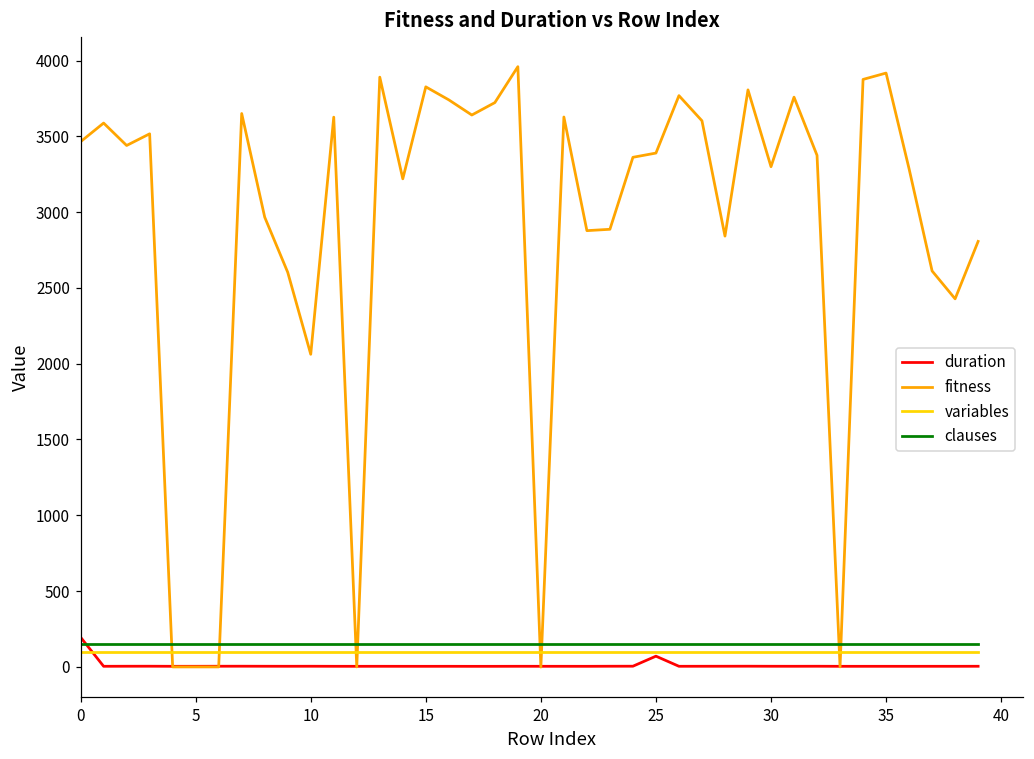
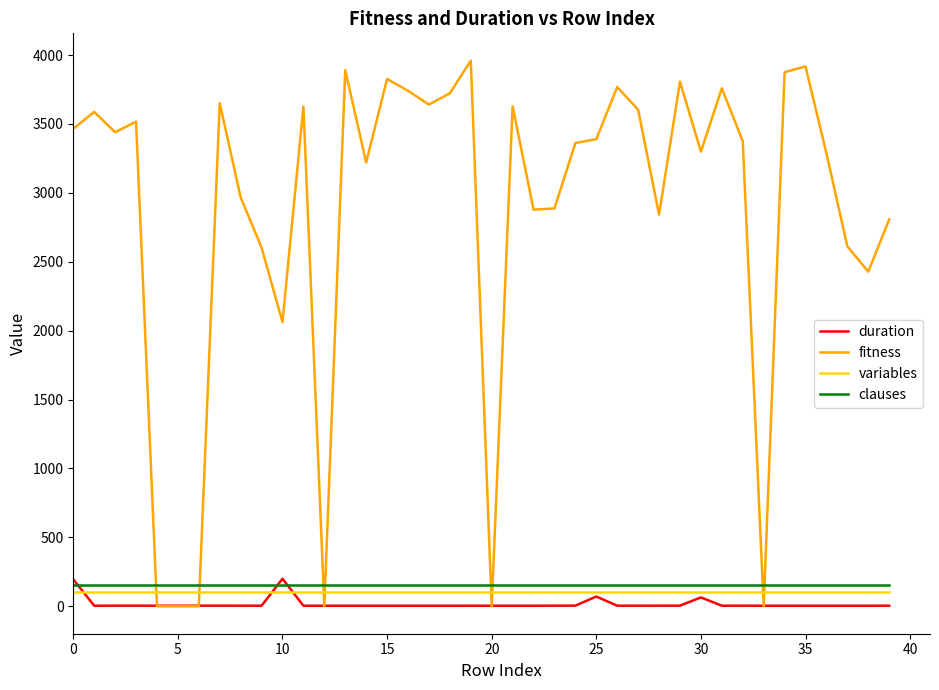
duration, 10: 0 -> 200
duration, 30: 0 -> 60
